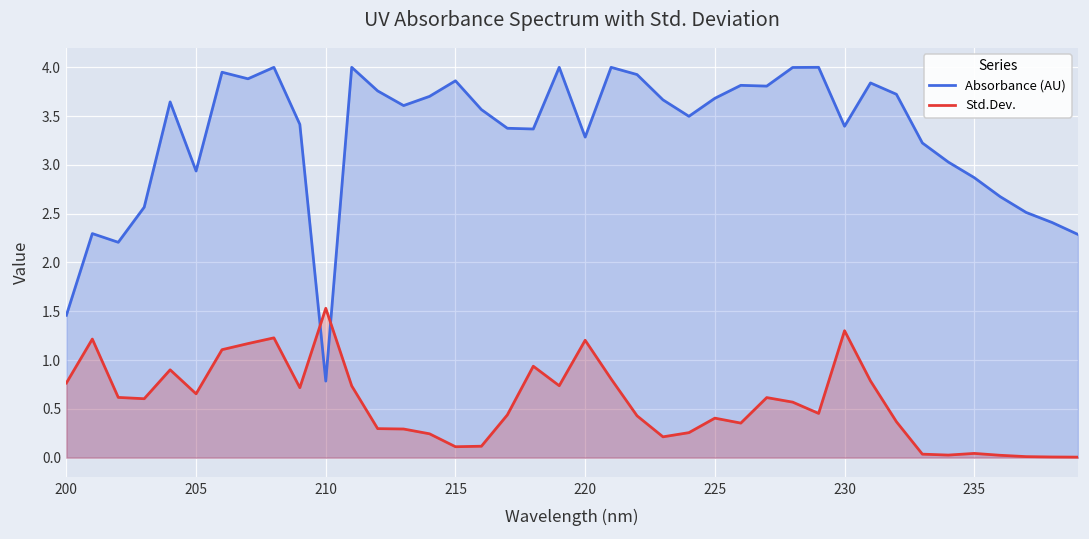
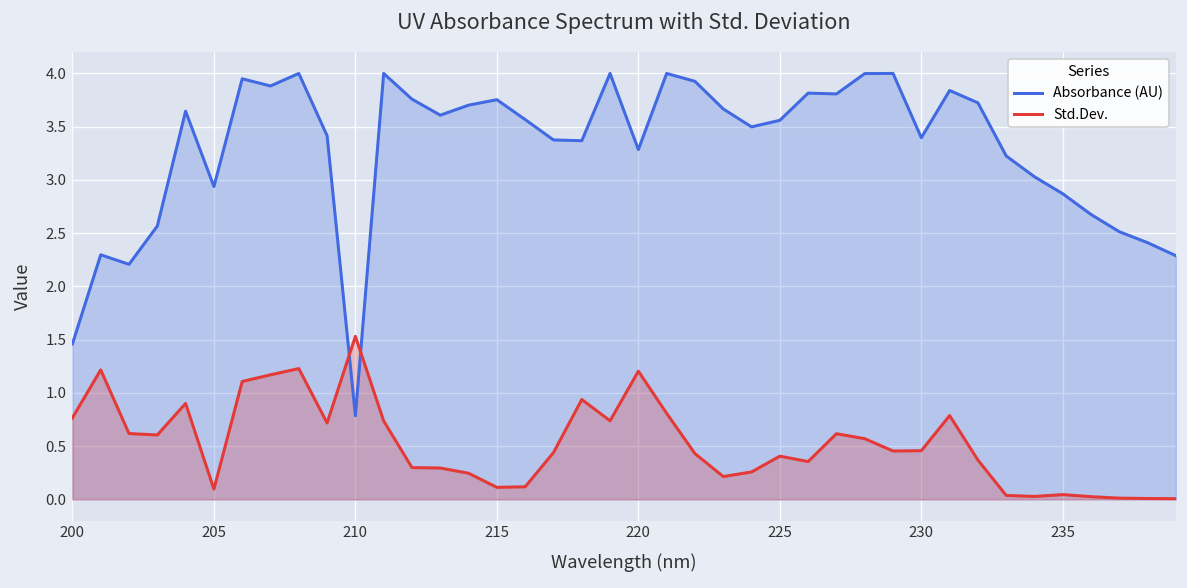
Std.Dev., 205: 0.7 -> 0.1
Absorbance (AU), 215: 3.9 -> 3.8
Absorbance (AU), 225: 3.7 -> 3.6
Std.Dev., 230: 1.3 -> 0.5
